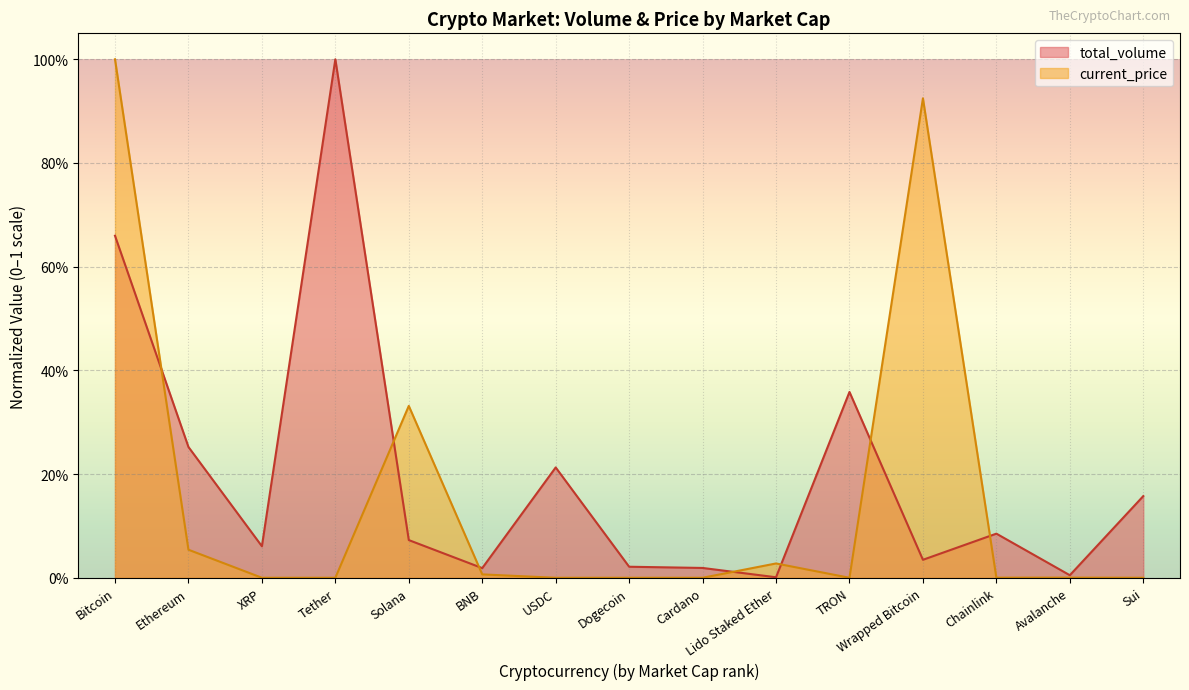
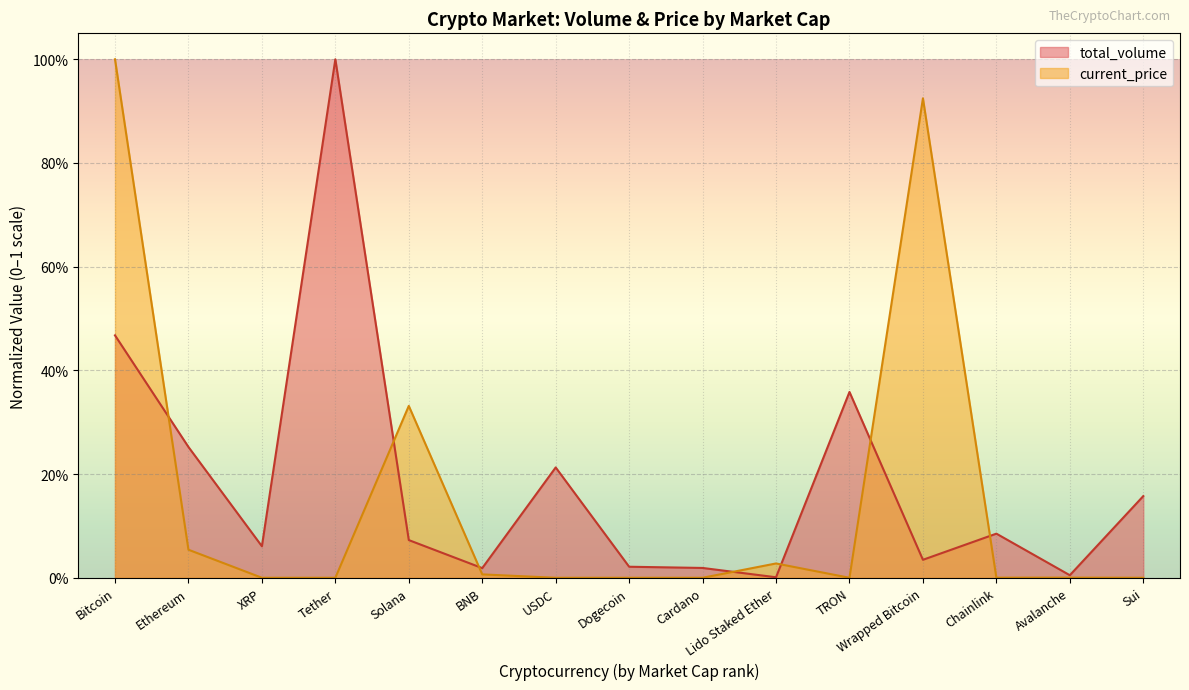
total_volume, Bitcoin: 66% -> 47%
